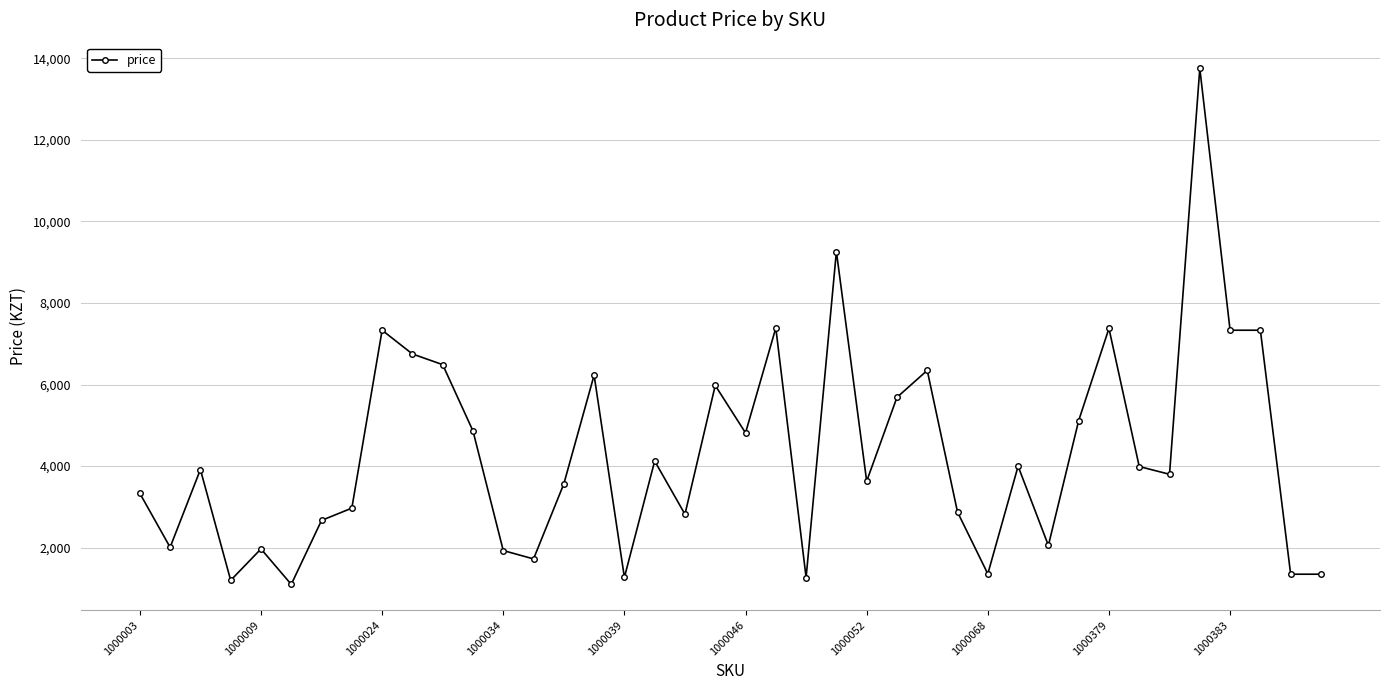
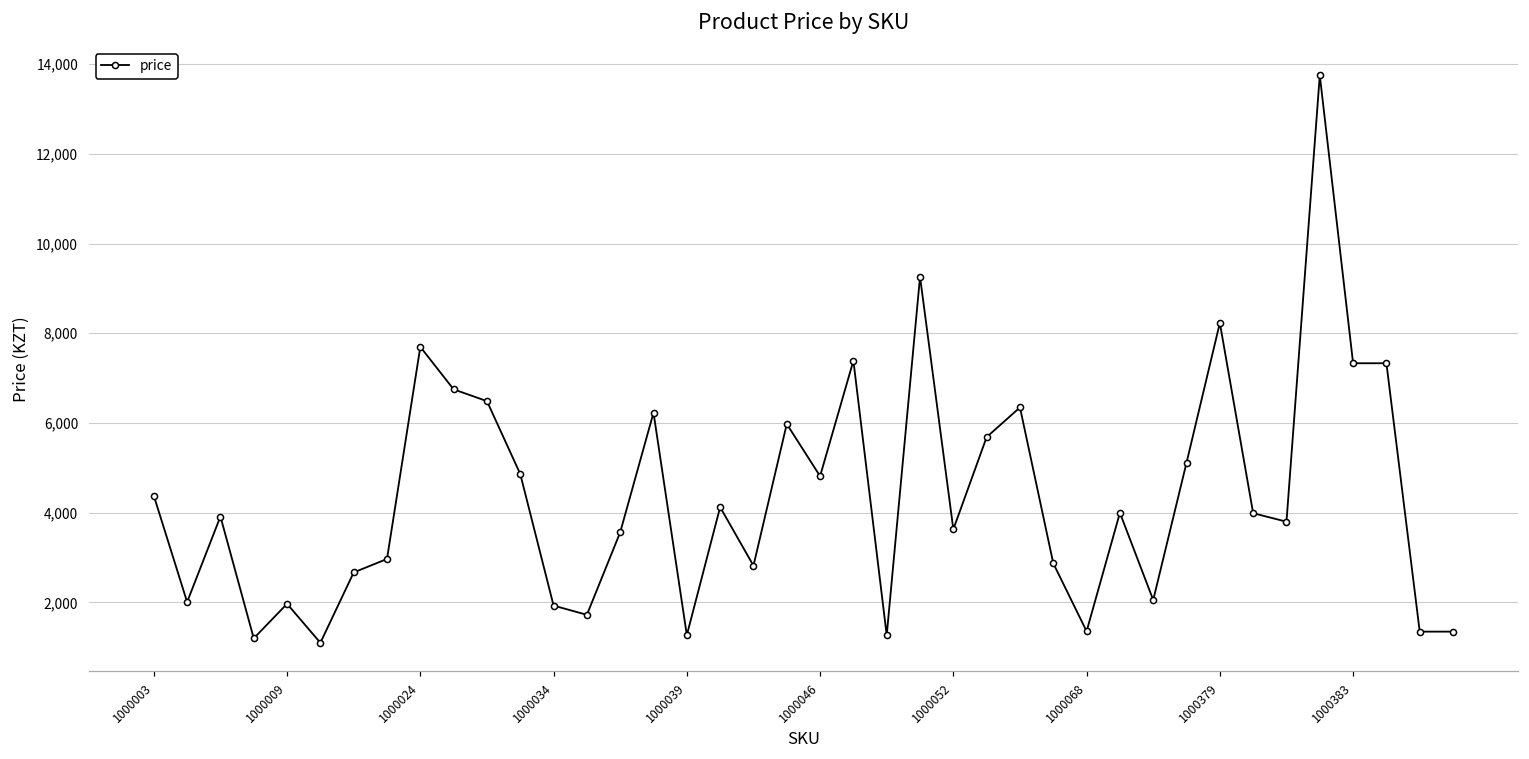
1000003: 3,300 -> 4,400
1000024: 7,300 -> 7,700
1000379: 7,400 -> 8,200
